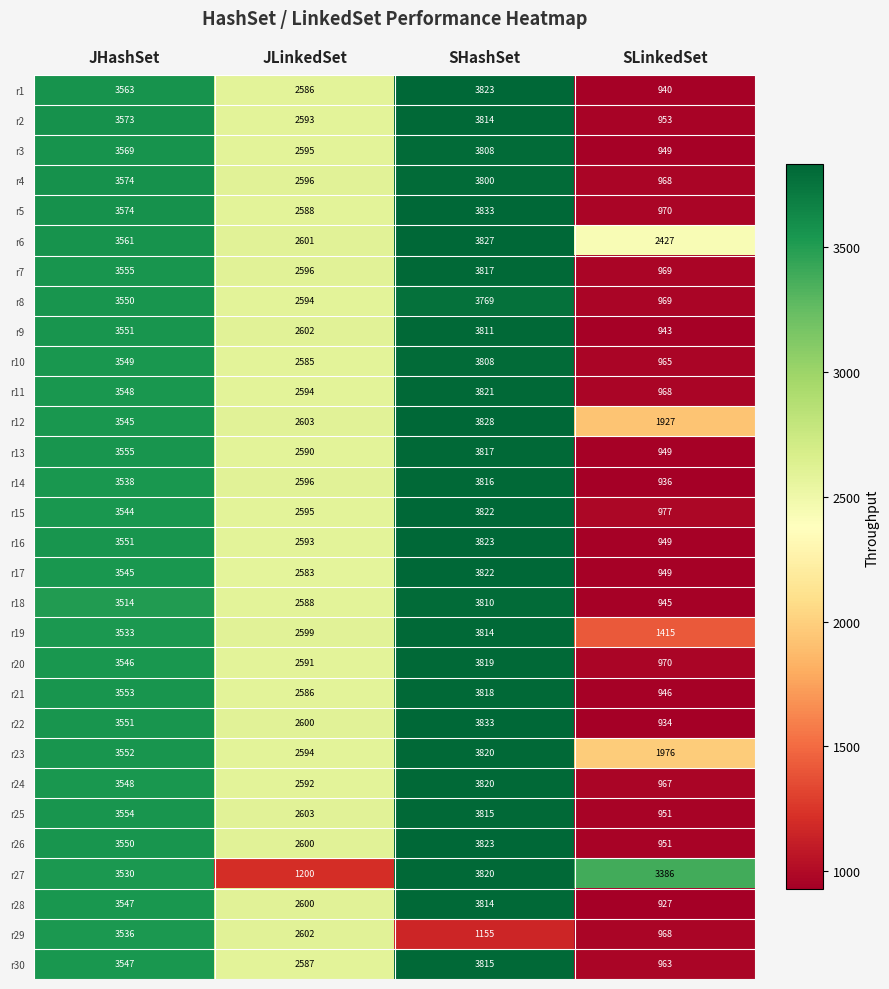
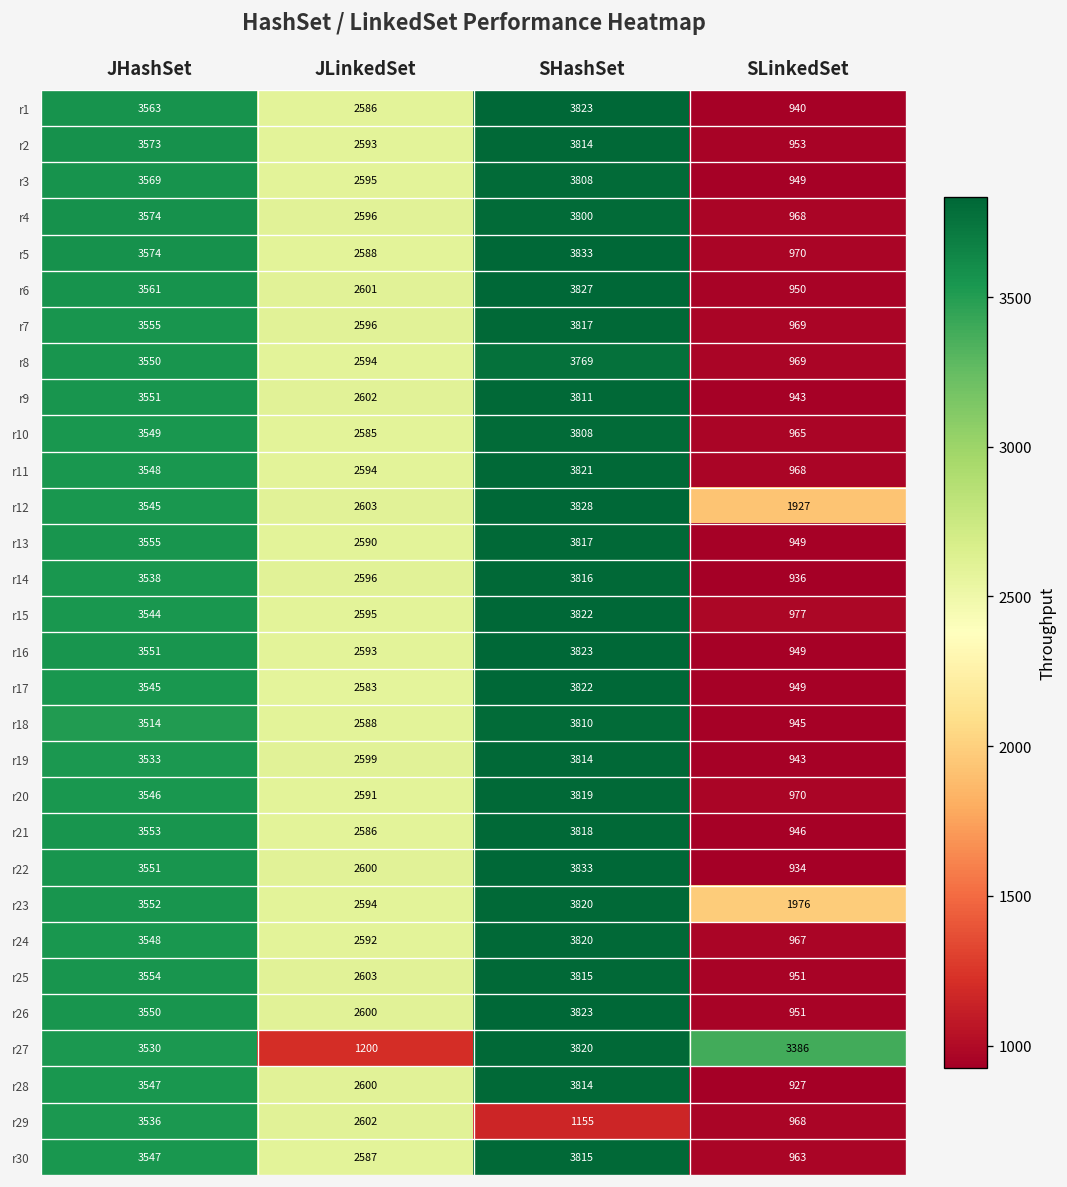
r6, SLinkedSet: 2427 -> 950
r19, SLinkedSet: 1415 -> 943
